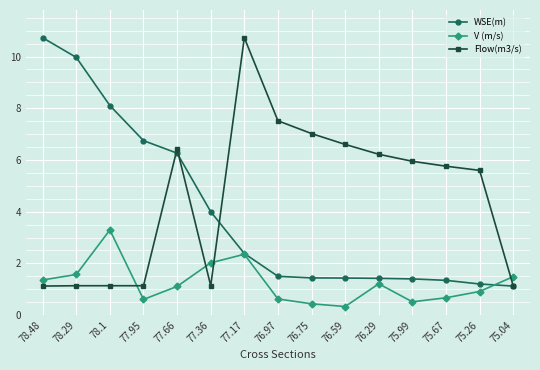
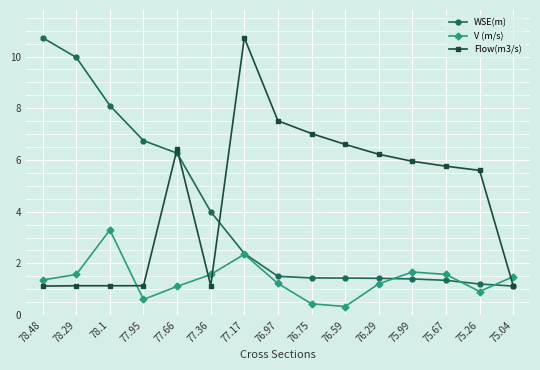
V (m/s), 77.36: 2.0 -> 1.6
V (m/s), 76.97: 0.6 -> 1.2
V (m/s), 75.99: 0.5 -> 1.7
V (m/s), 75.67: 0.7 -> 1.6
